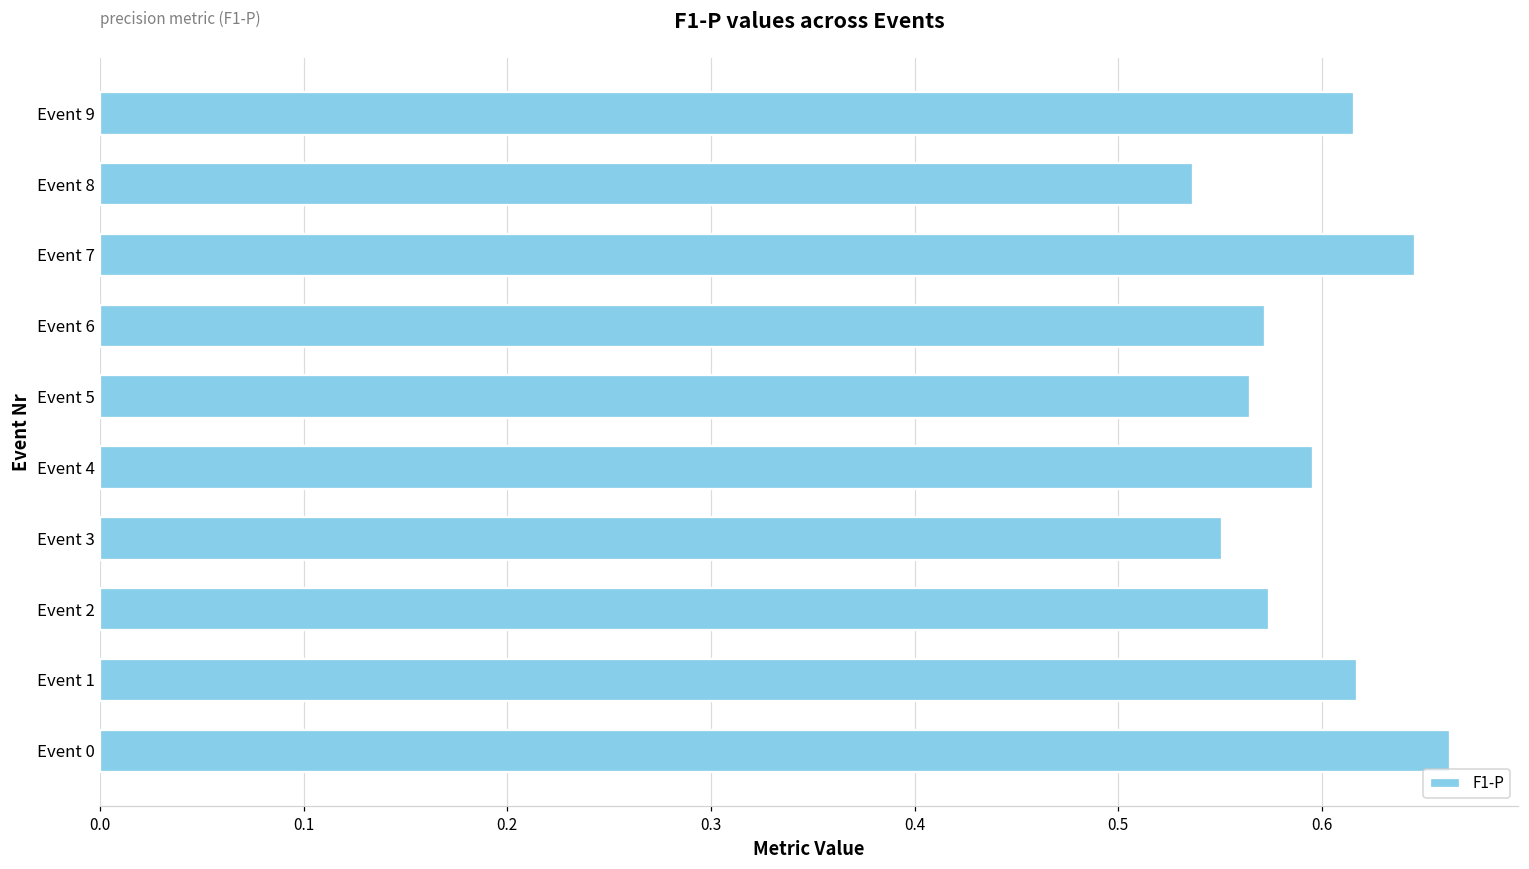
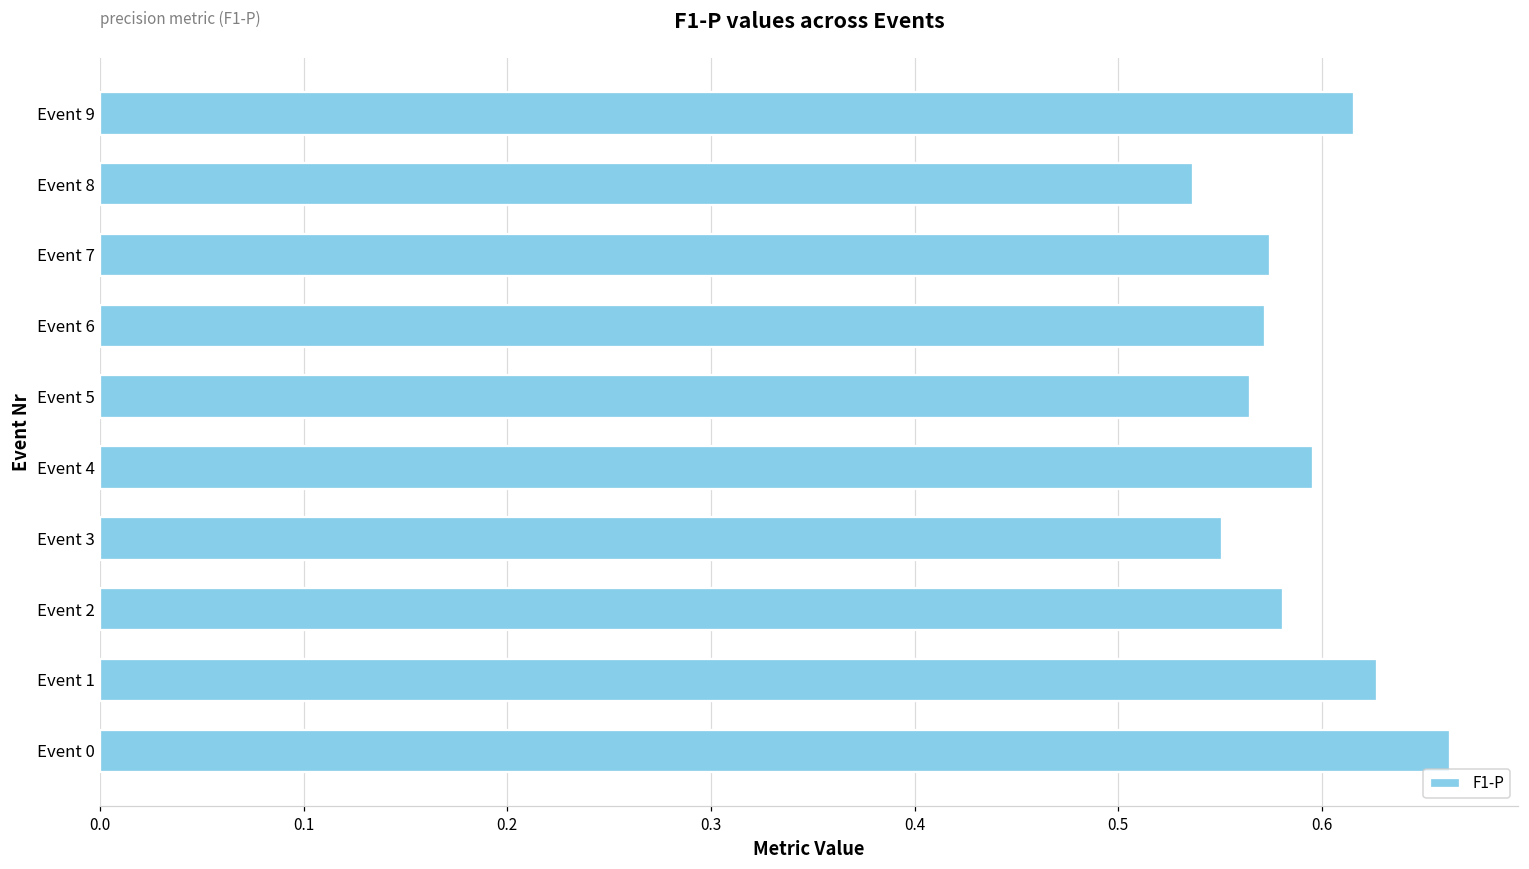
Event 7: 0.645 -> 0.574
Event 2: 0.574 -> 0.581
Event 1: 0.617 -> 0.627
